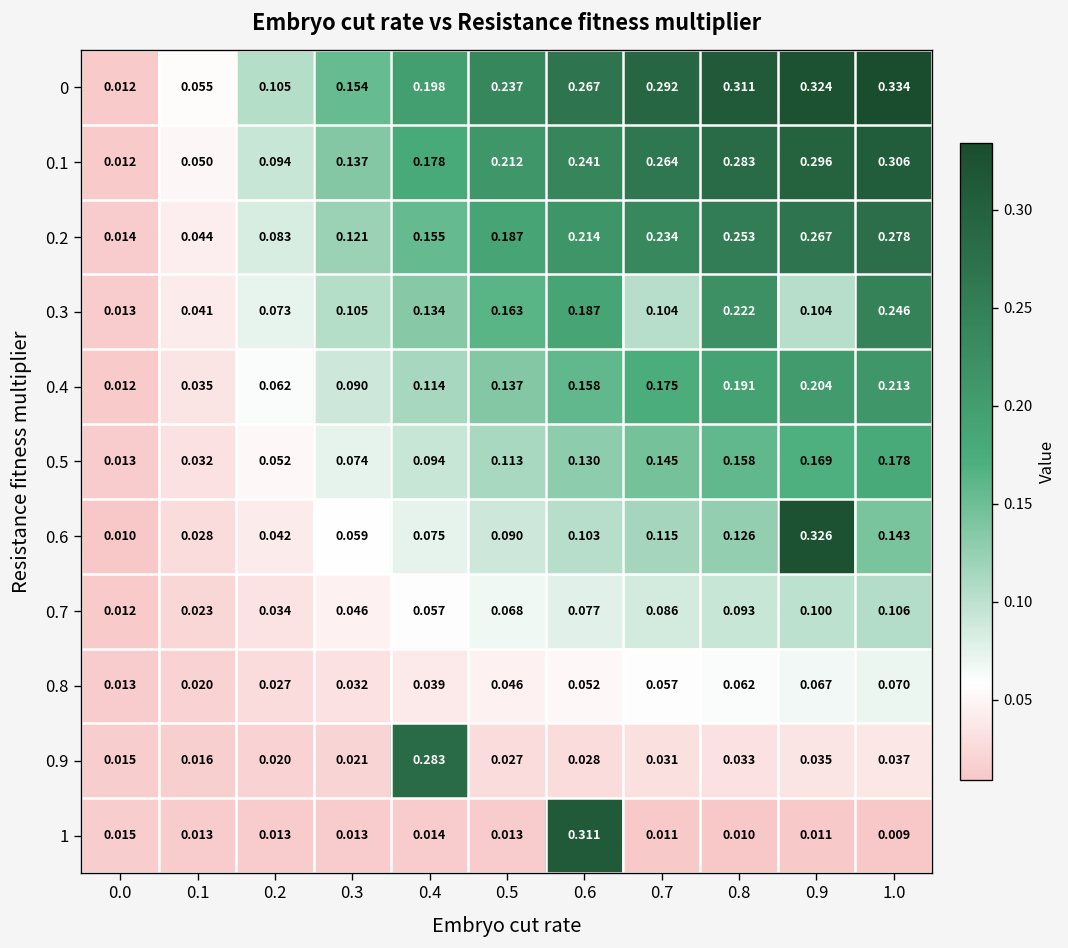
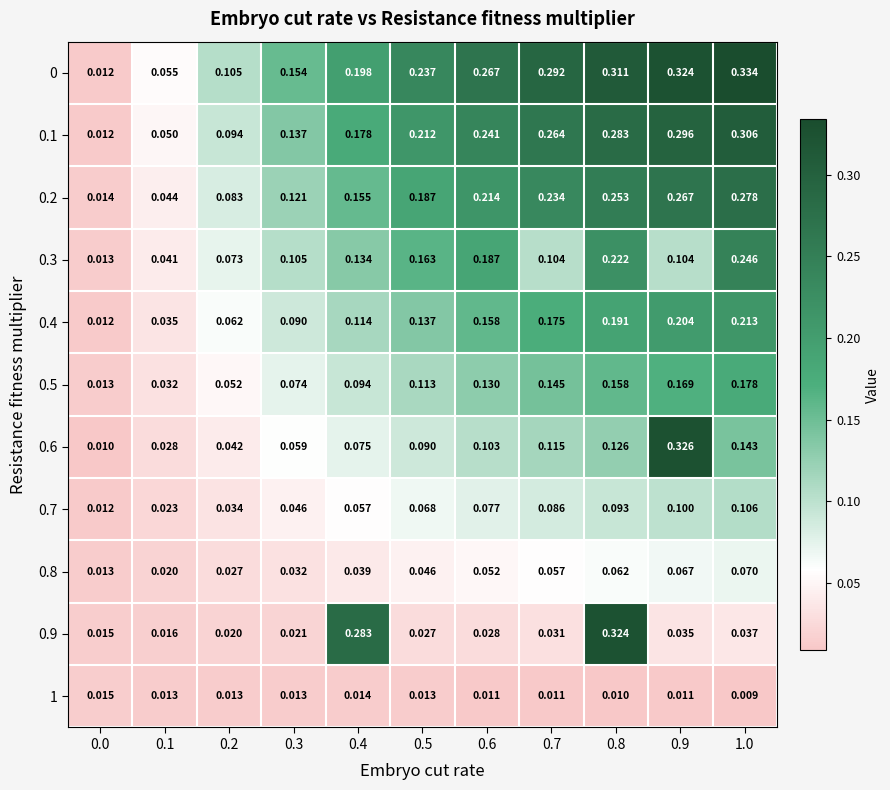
0.9, 0.8: 0.033 -> 0.324
1, 0.6: 0.311 -> 0.011
